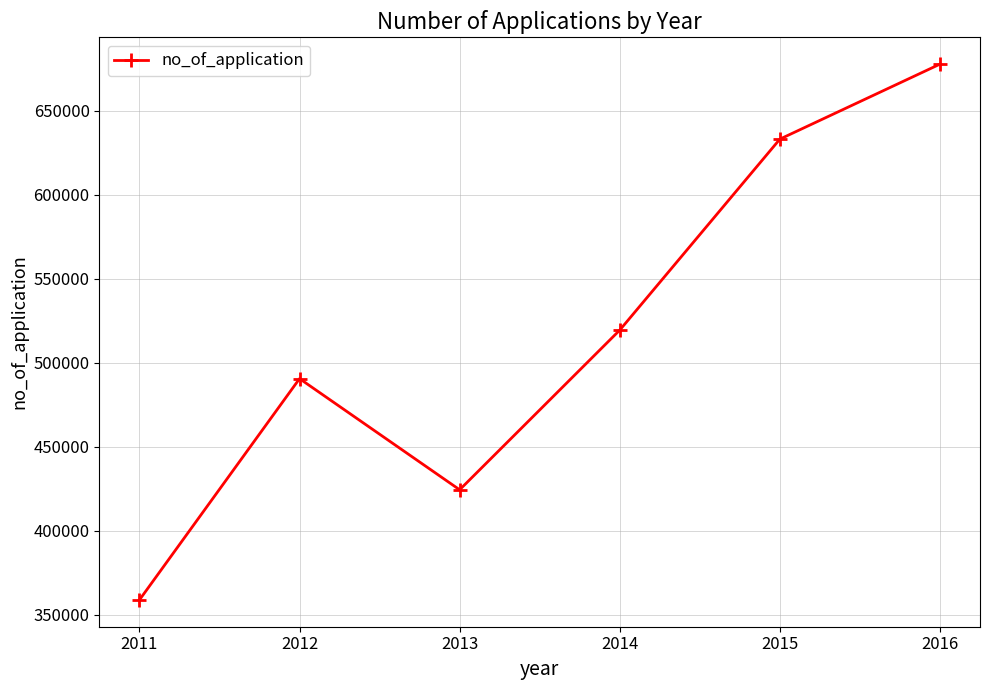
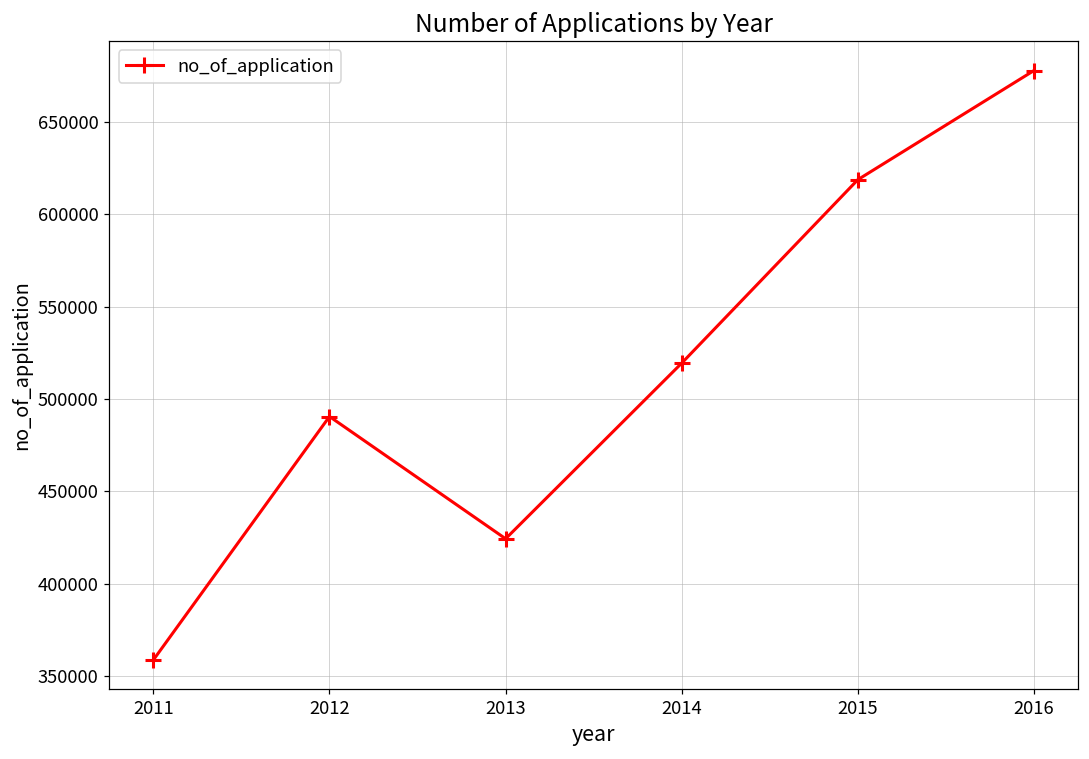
2015: 633000 -> 619000
